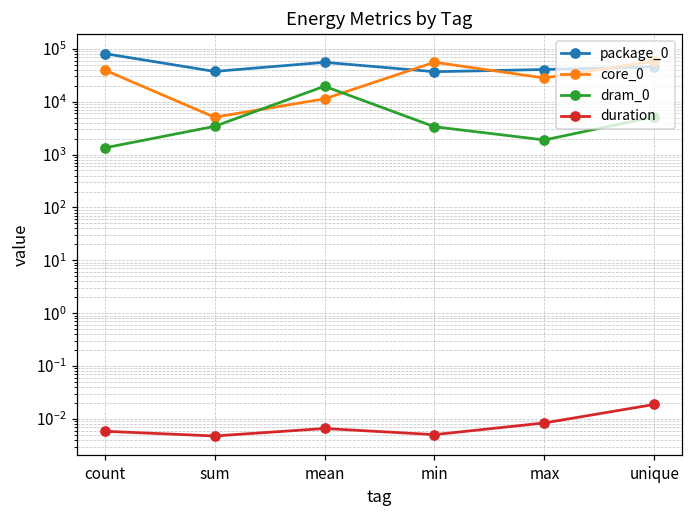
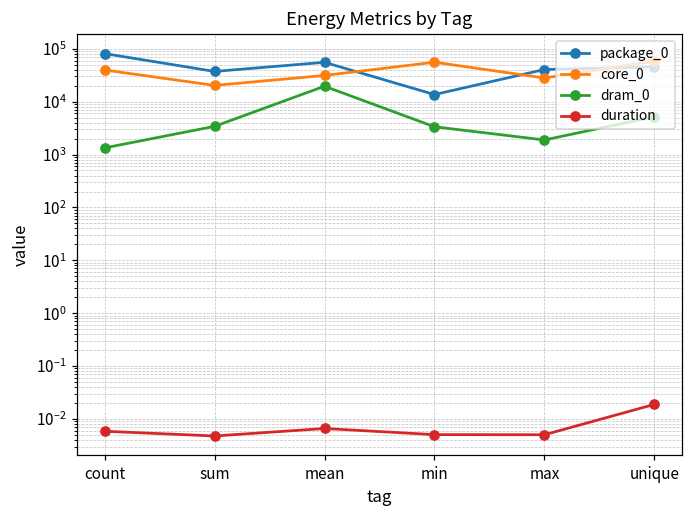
core_0, sum: 5000 -> 20000
core_0, mean: 11000 -> 30000
package_0, min: 40000 -> 14000
duration, max: 0.008 -> 0.005
